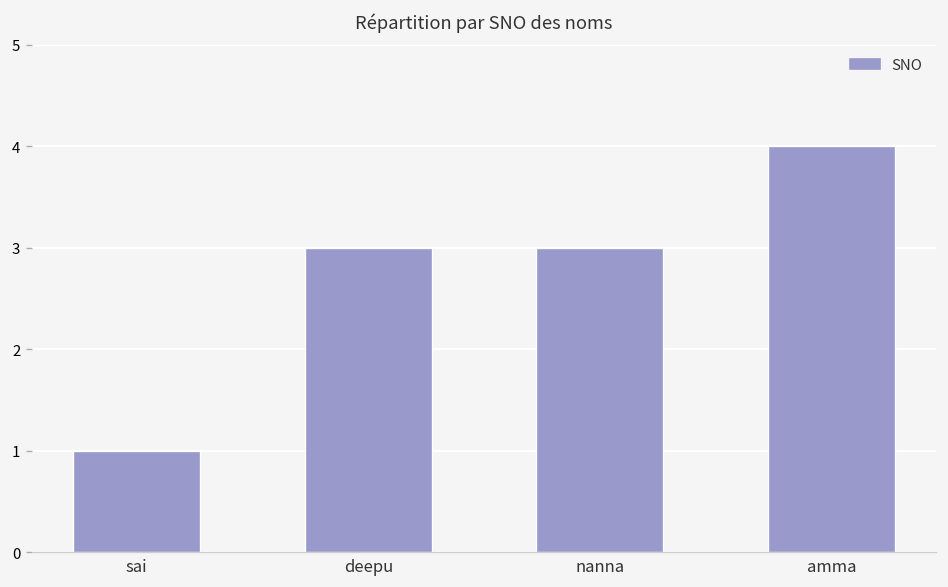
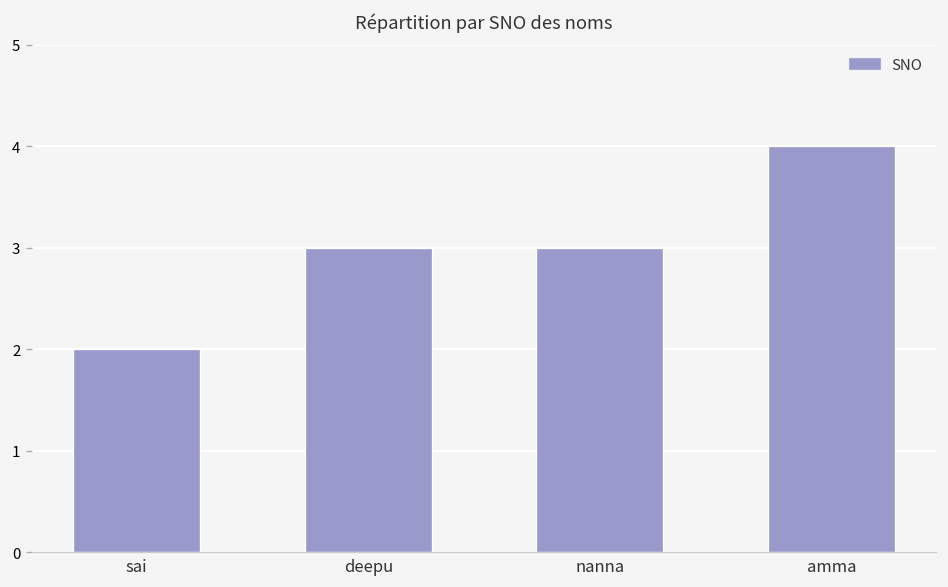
sai: 1 -> 2
